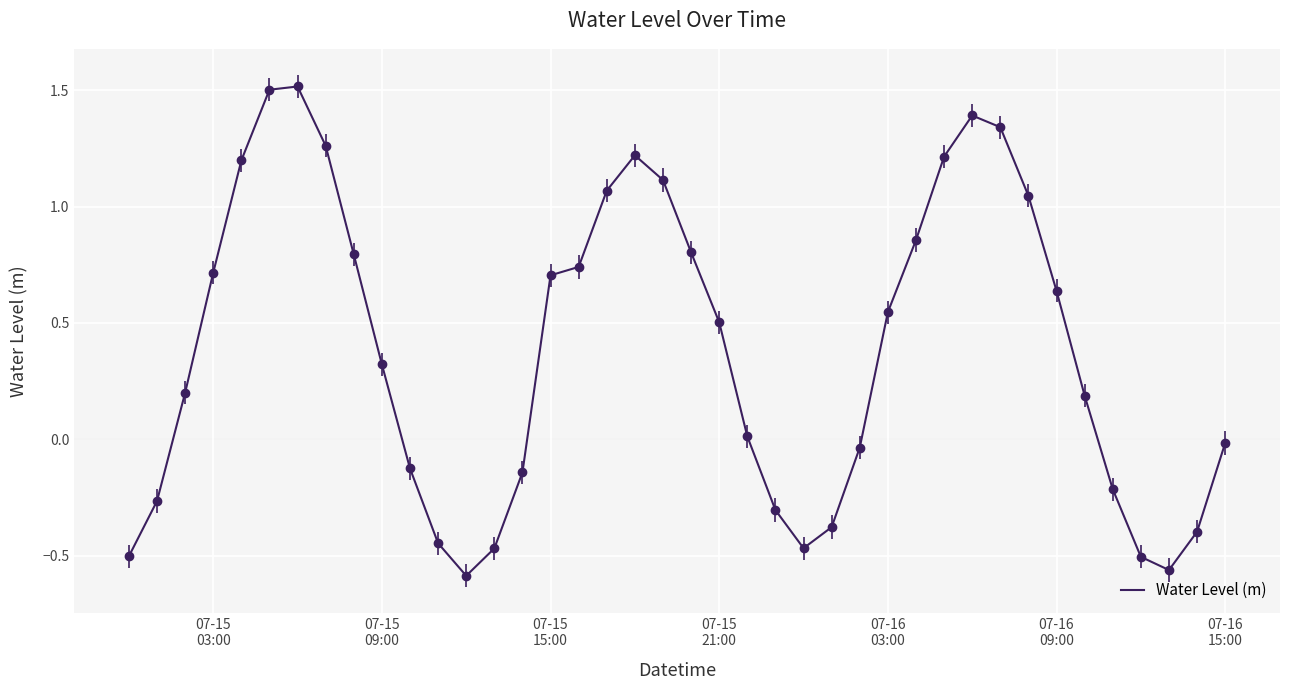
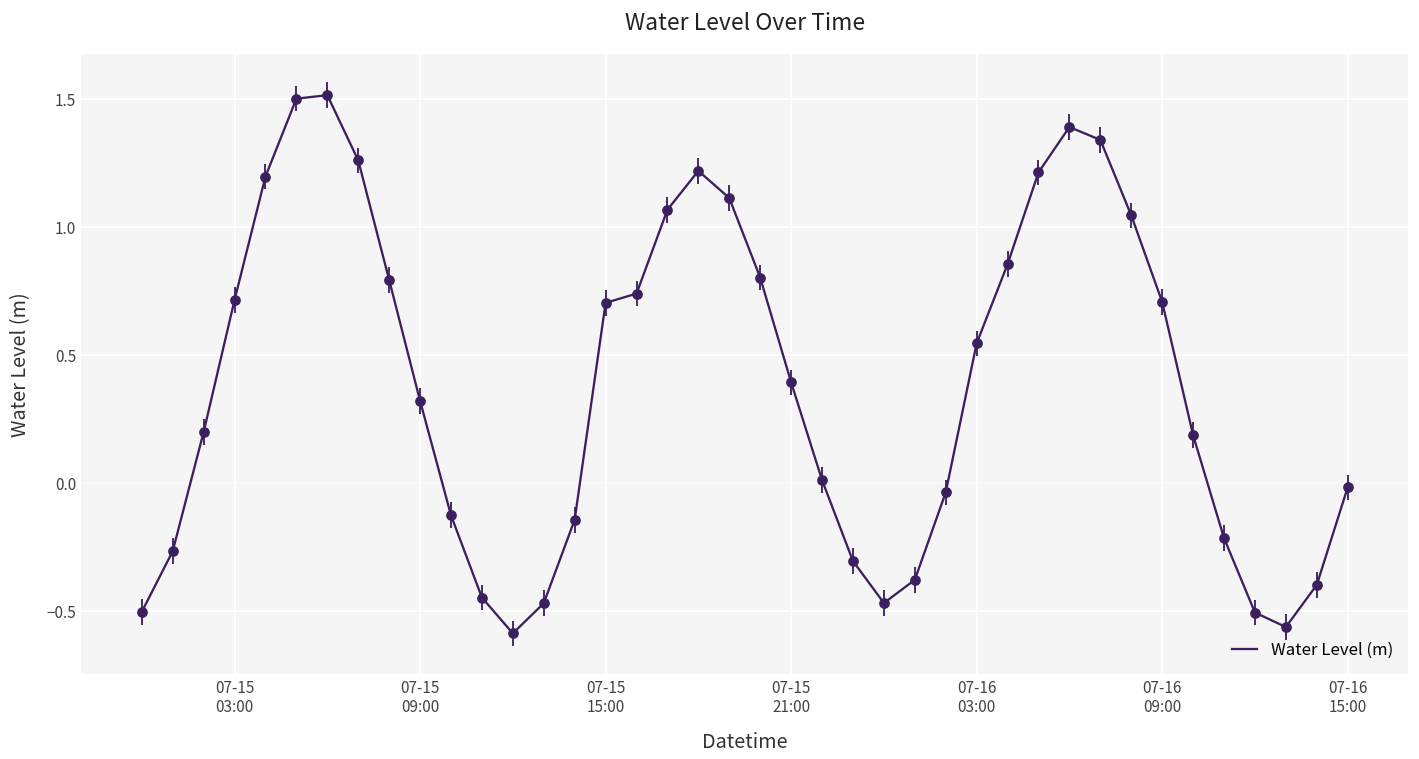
07-15 21:00: 0.50 -> 0.39
07-16 09:00: 0.64 -> 0.71
